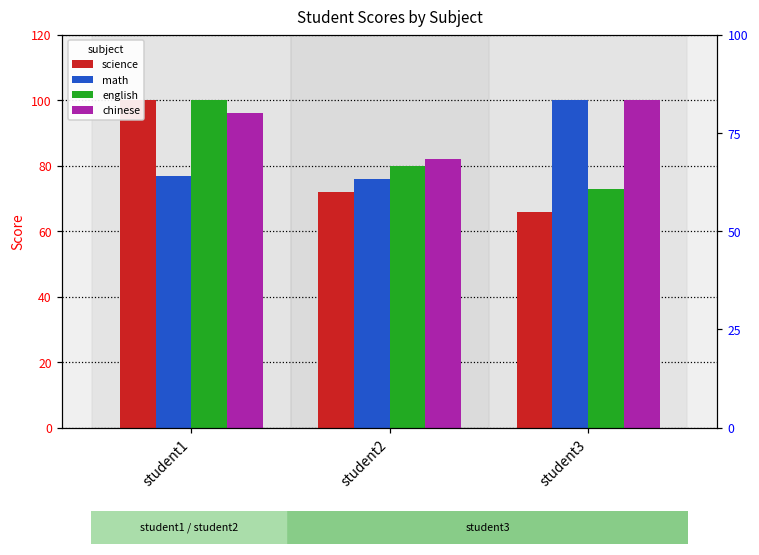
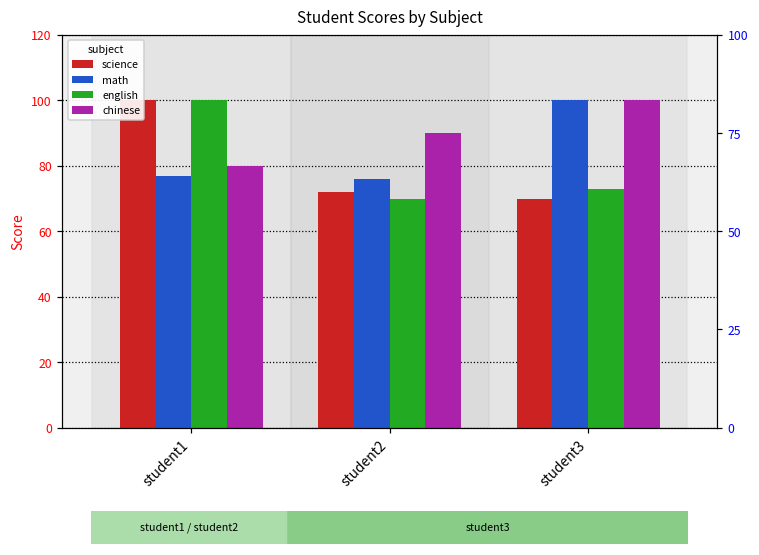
chinese, student1: 96 -> 80
english, student2: 80 -> 70
chinese, student2: 82 -> 90
science, student3: 66 -> 70
